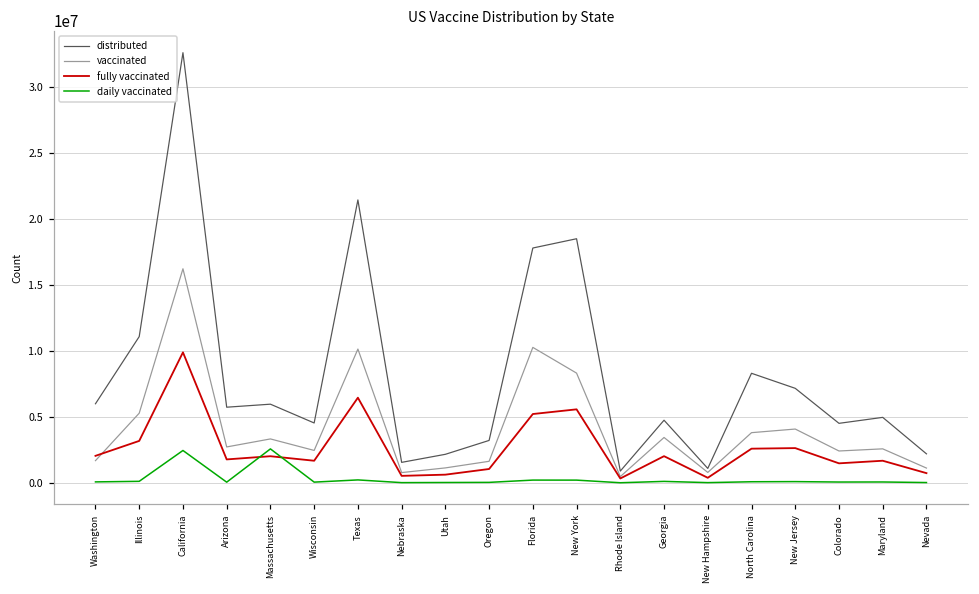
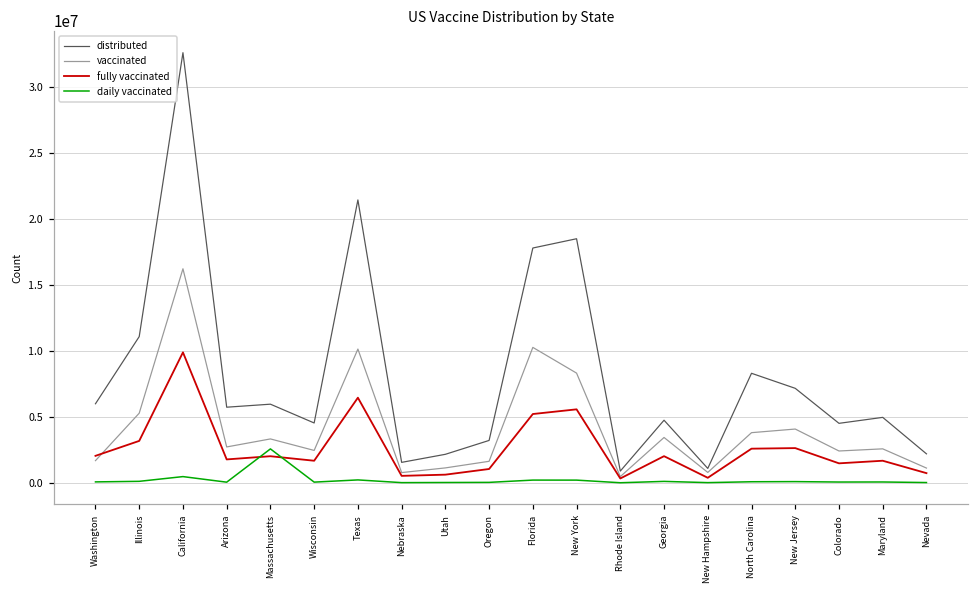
daily vaccinated, California: 2500000 -> 500000
